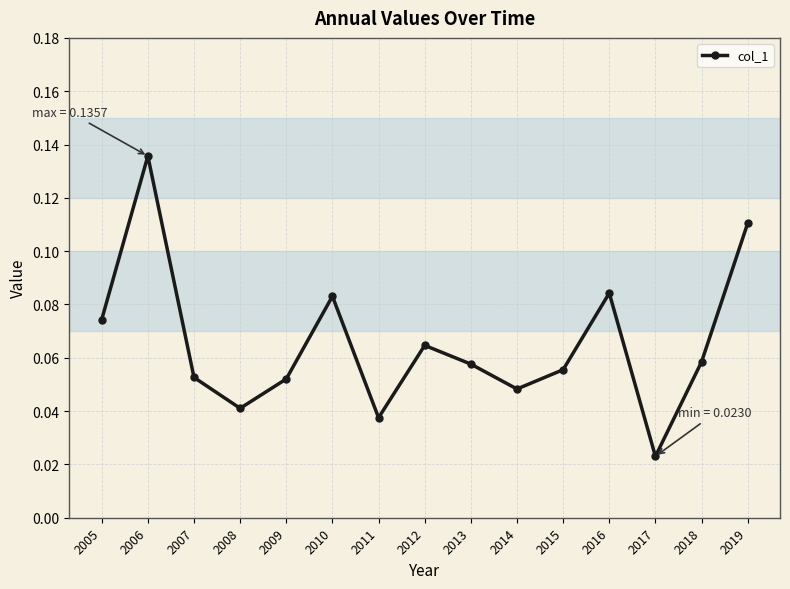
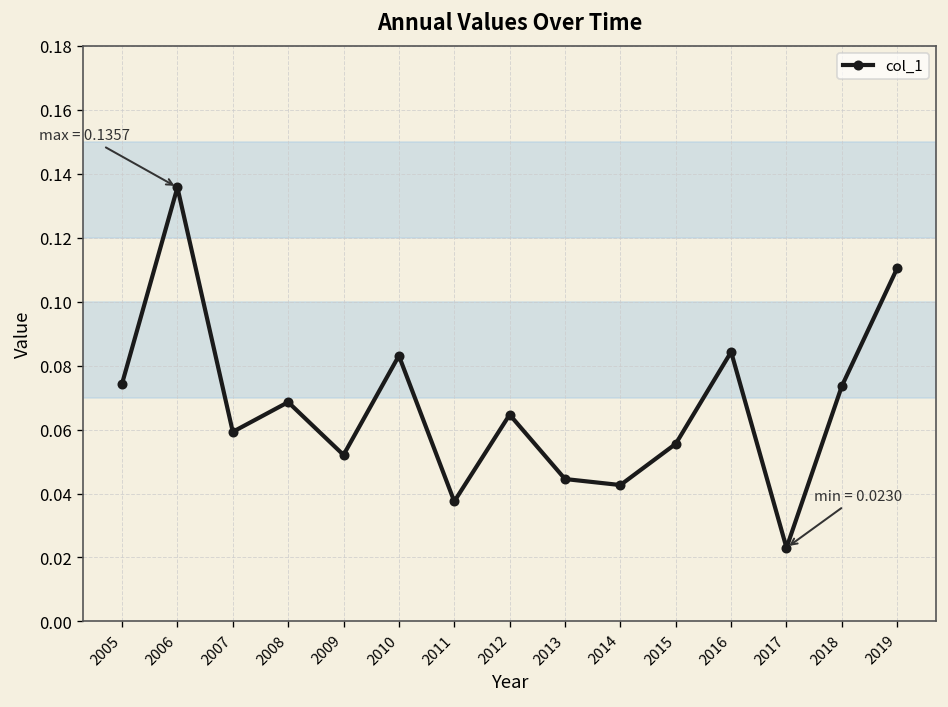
2007: 0.053 -> 0.059
2008: 0.041 -> 0.069
2013: 0.058 -> 0.045
2014: 0.048 -> 0.043
2018: 0.058 -> 0.074
